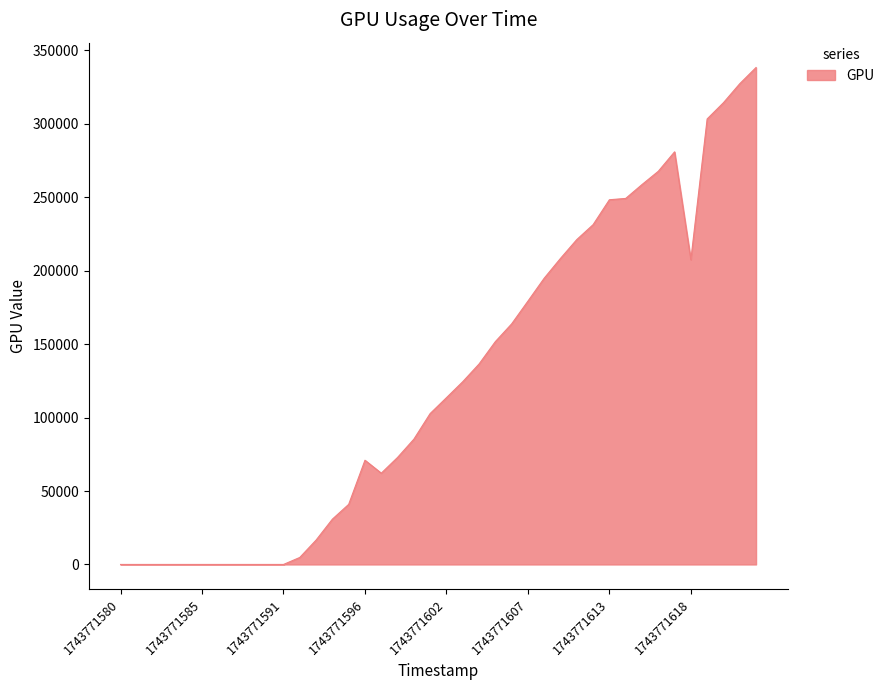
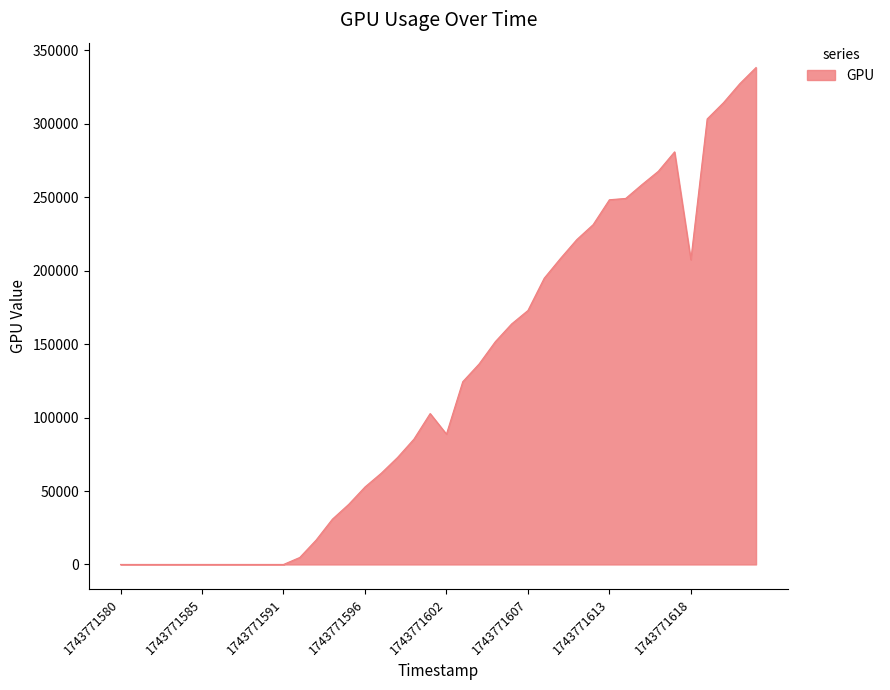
1743771596: 71000 -> 53000
1743771602: 114000 -> 89000
1743771607: 179000 -> 173000
